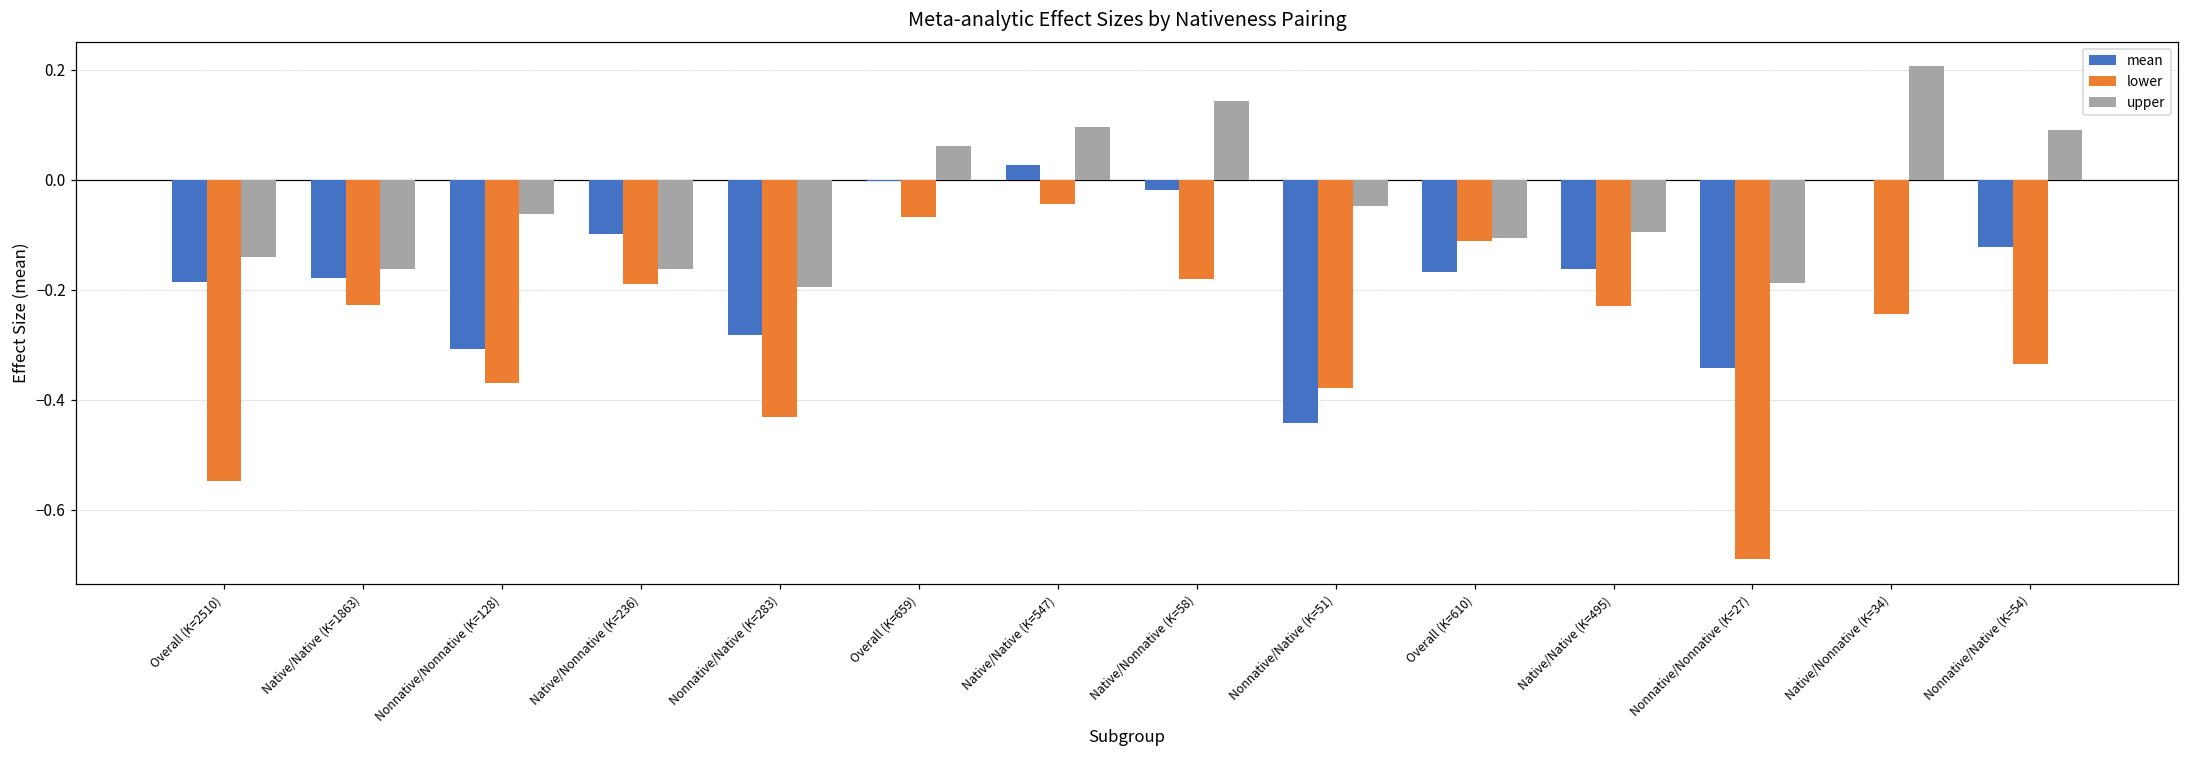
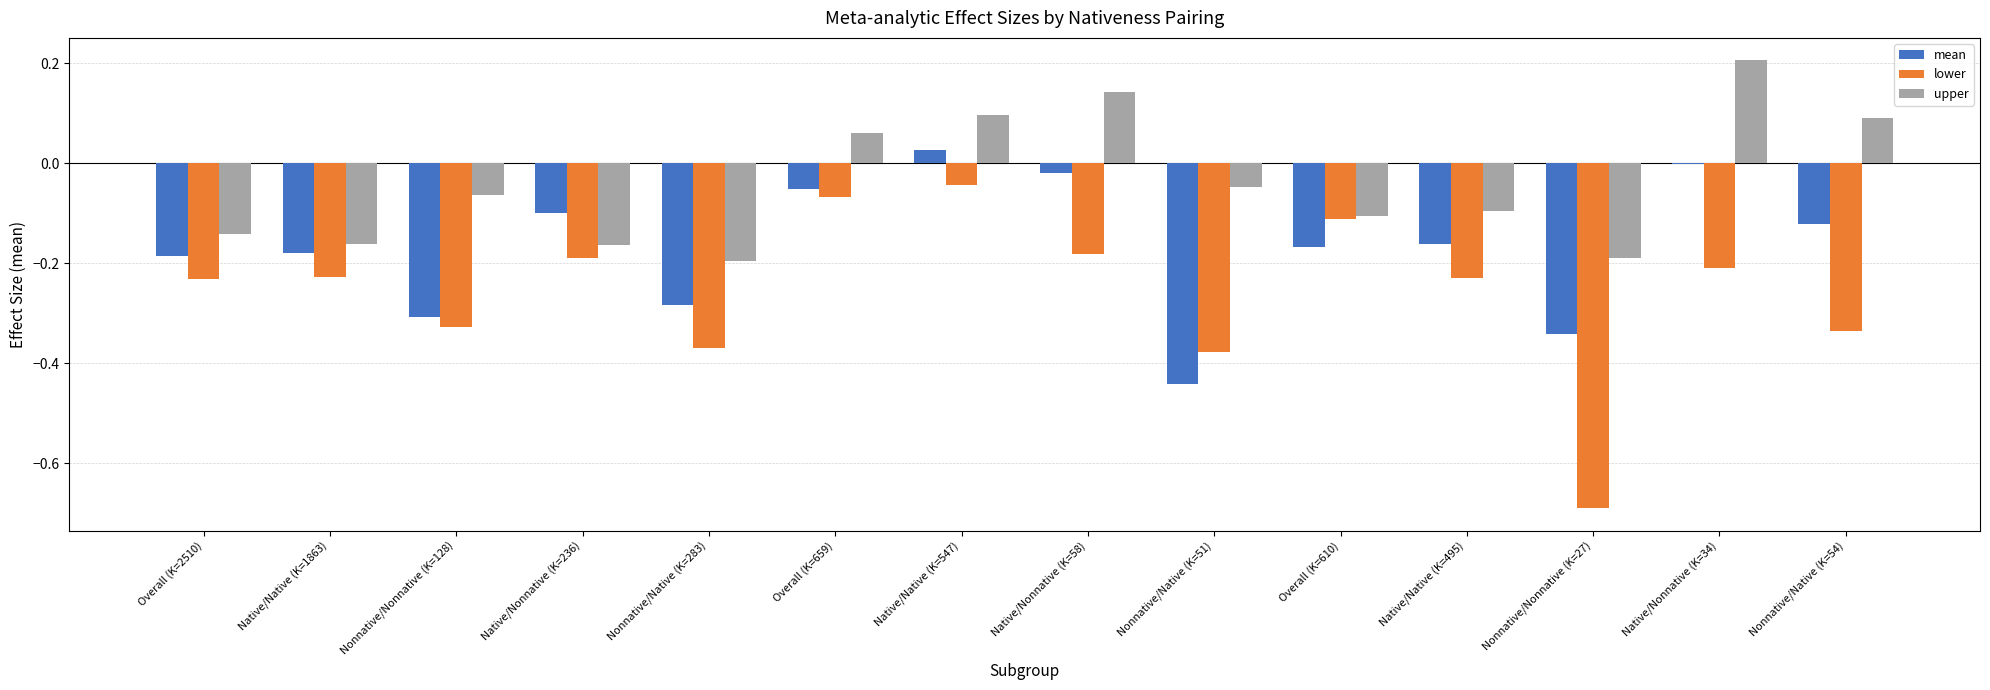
lower, Overall (K=2510): -0.55 -> -0.23
lower, Nonnative/Nonnative (K=128): -0.37 -> -0.33
lower, Nonnative/Native (K=283): -0.43 -> -0.37
mean, Overall (K=659): 0.00 -> -0.05
lower, Native/Nonnative (K=34): -0.24 -> -0.21
